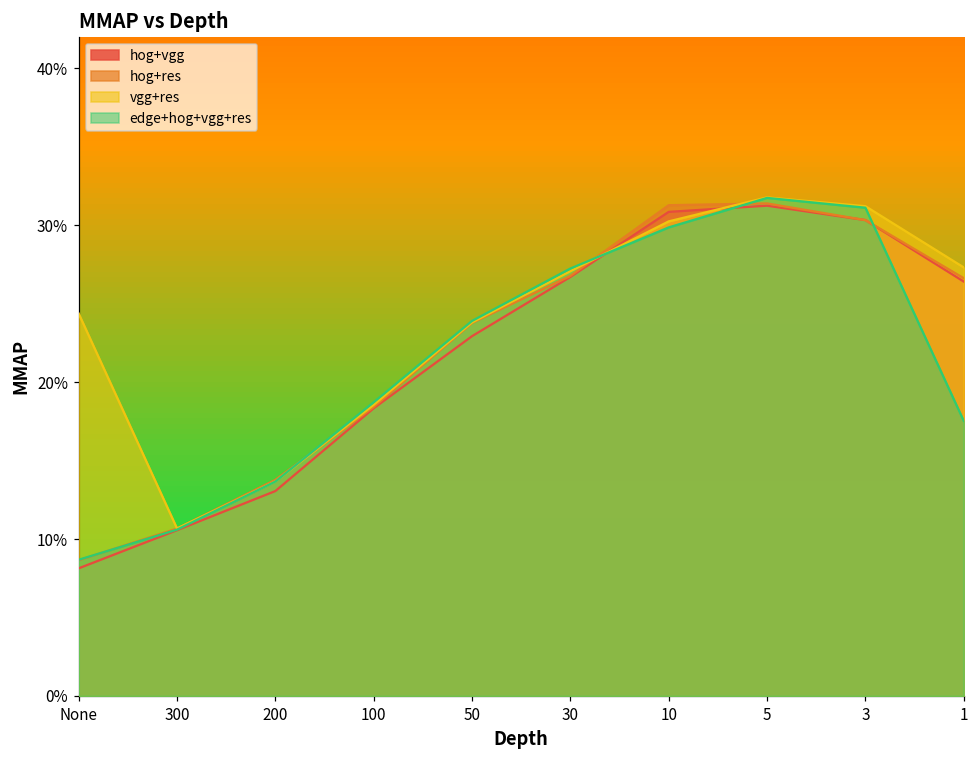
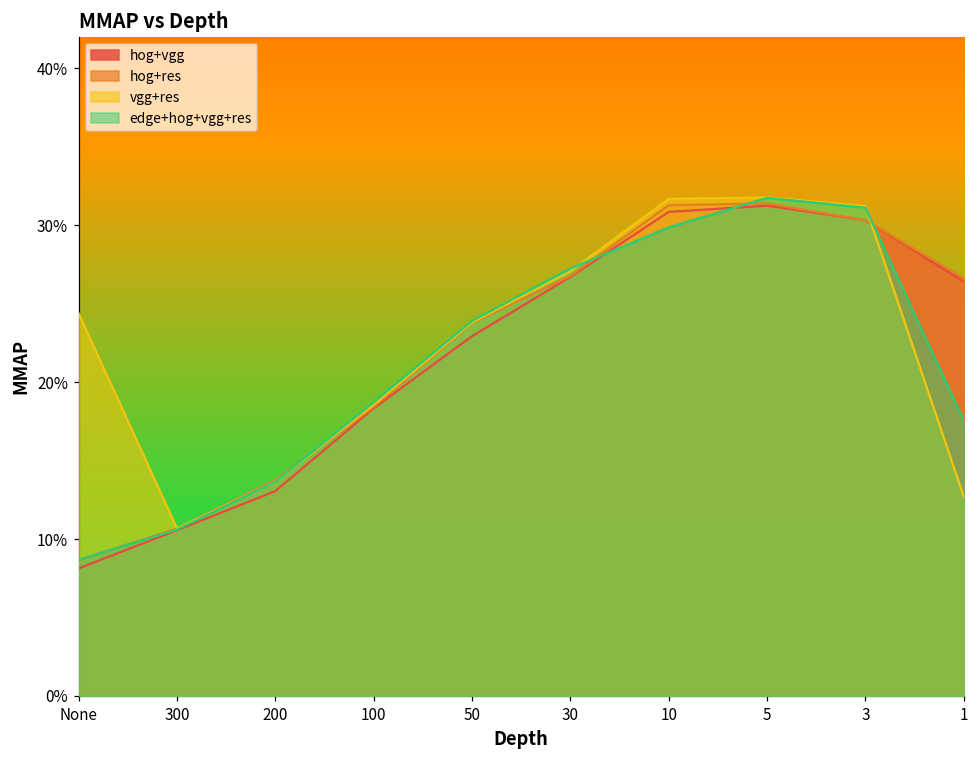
vgg+res, 10: 30.2% -> 31.7%
vgg+res, 1: 27.3% -> 12.7%
